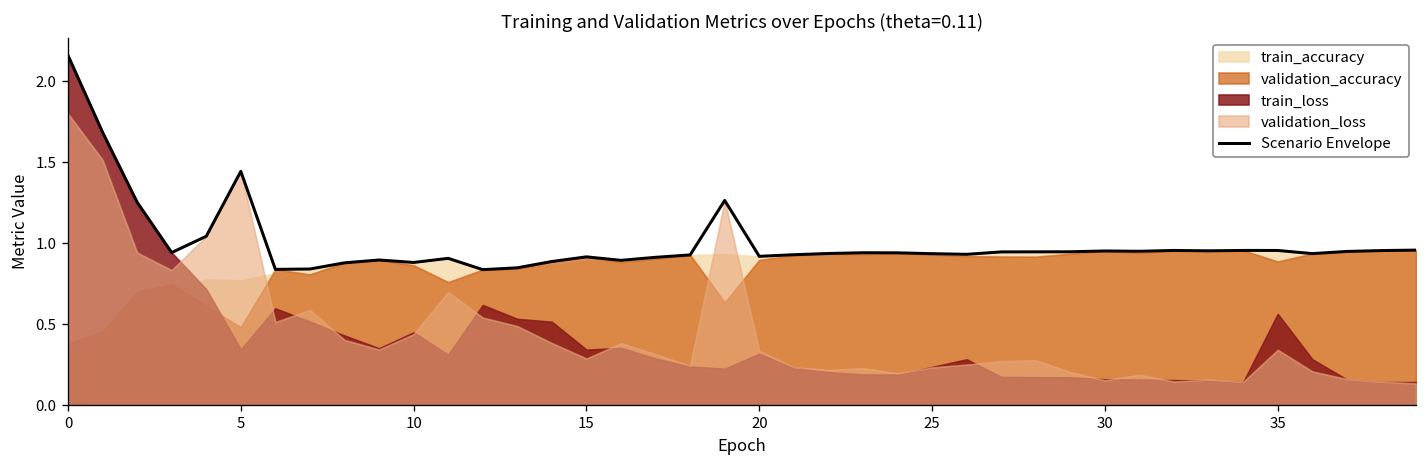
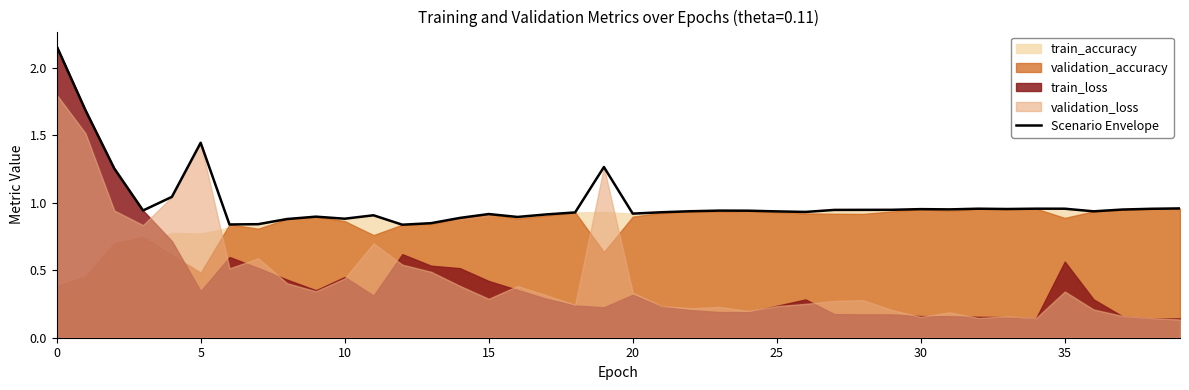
train_loss, 15: 0.34 -> 0.42
